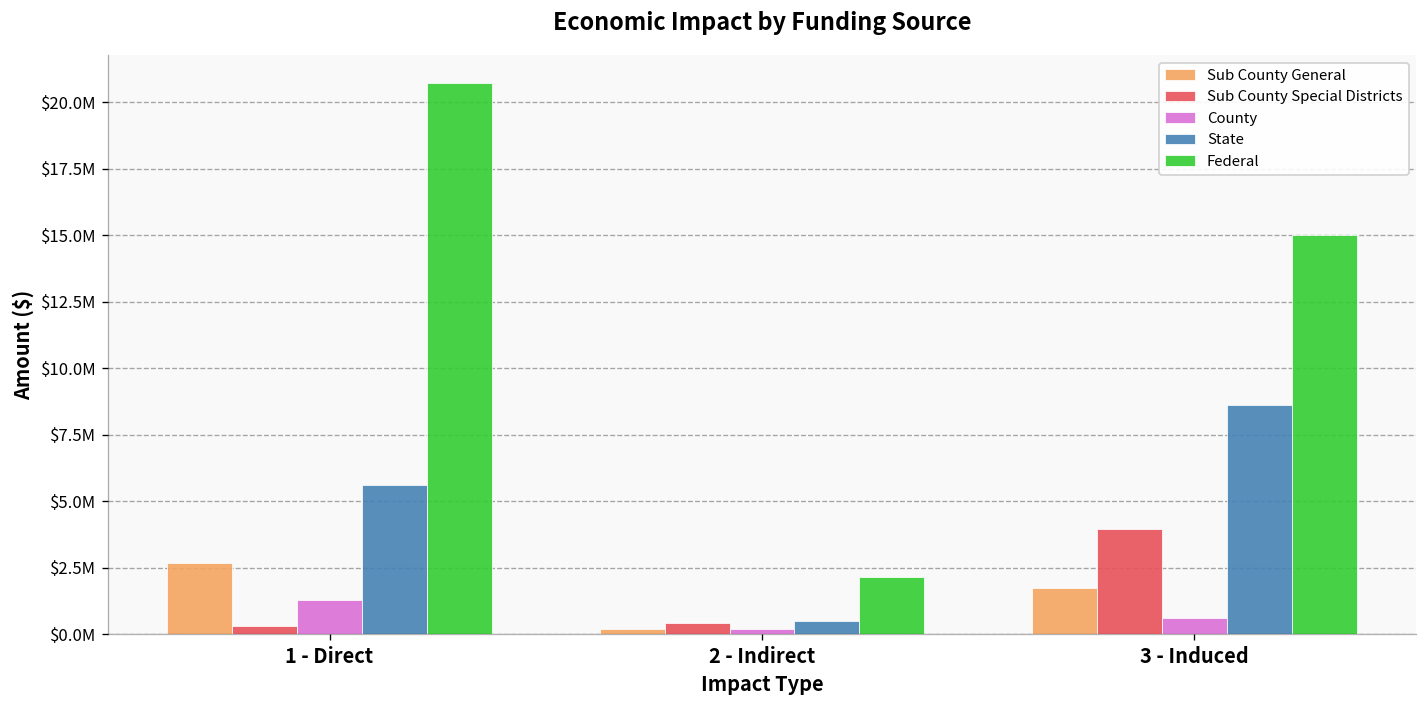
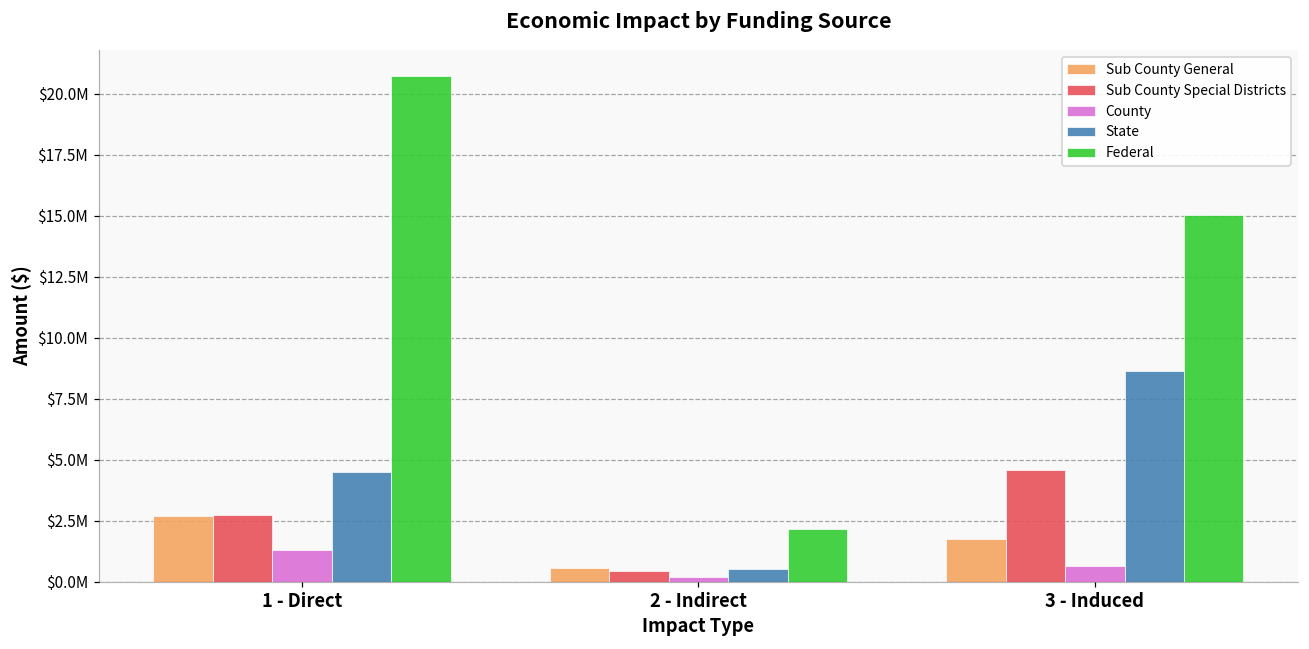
Sub County Special Districts, 1 - Direct: $300000 -> $2700000
State, 1 - Direct: $5600000 -> $4500000
Sub County General, 2 - Indirect: $200000 -> $600000
Sub County Special Districts, 3 - Induced: $4000000 -> $4600000
